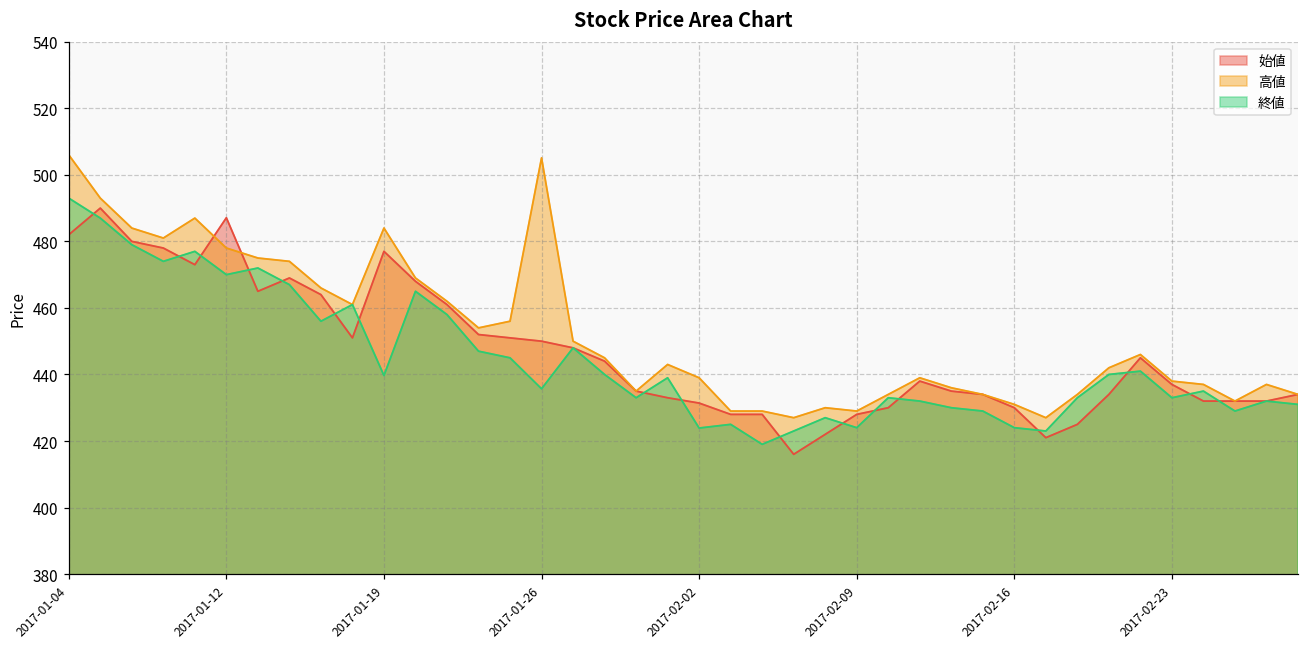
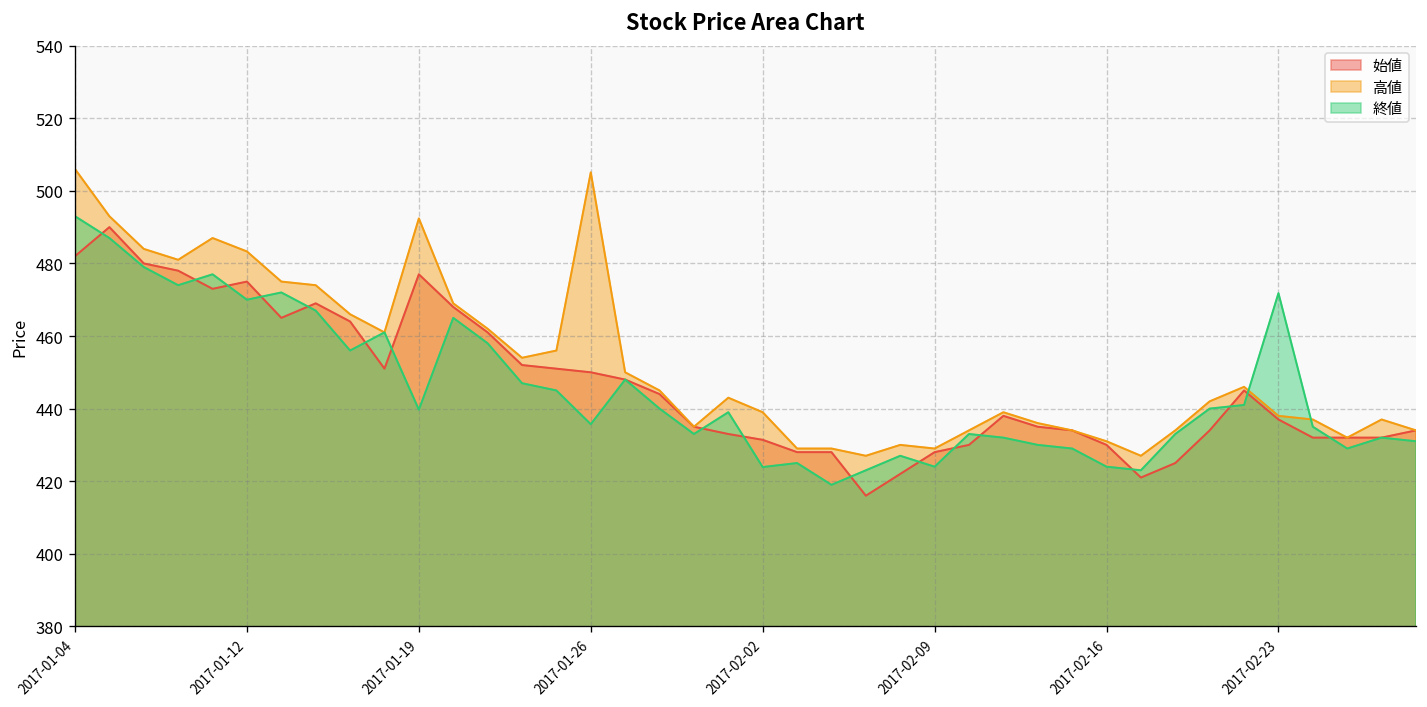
始値, 2017-01-12: 487 -> 475
高値, 2017-01-12: 478 -> 483
高値, 2017-01-19: 484 -> 492
終値, 2017-02-23: 433 -> 472
